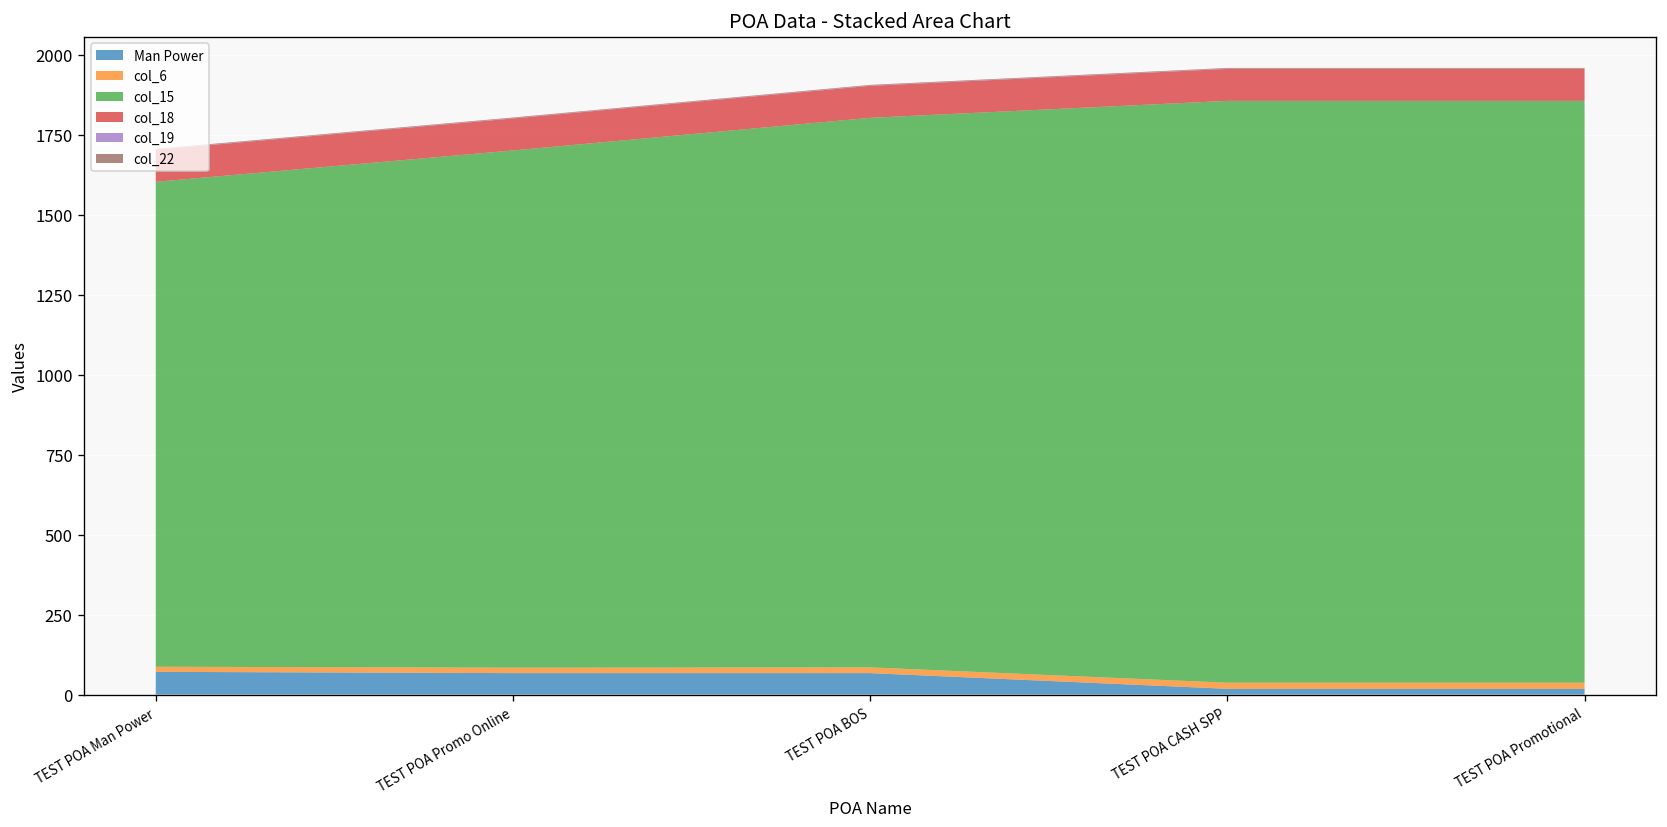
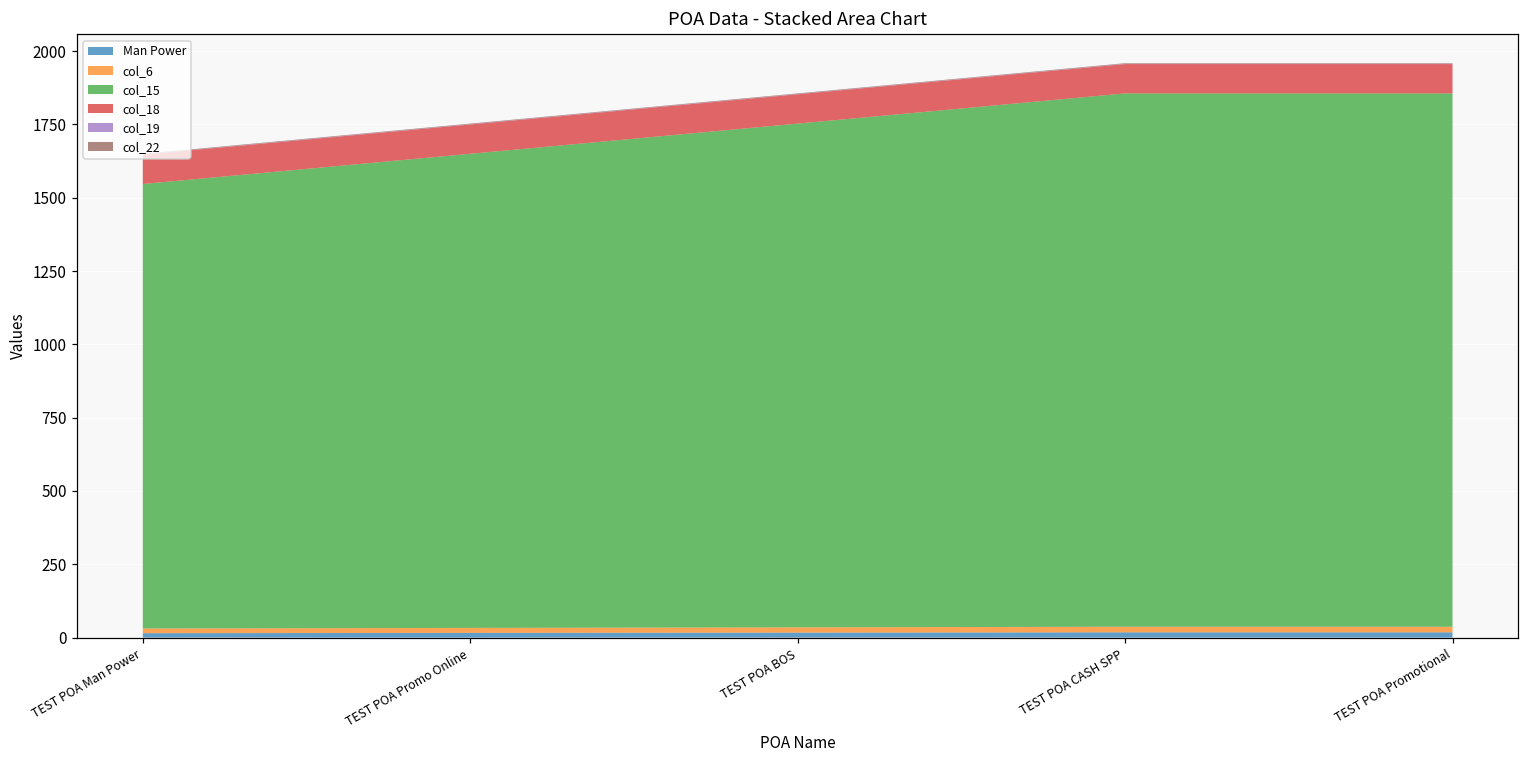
Man Power, TEST POA Man Power: 70 -> 20
Man Power, TEST POA Promo Online: 70 -> 20
Man Power, TEST POA BOS: 70 -> 20
